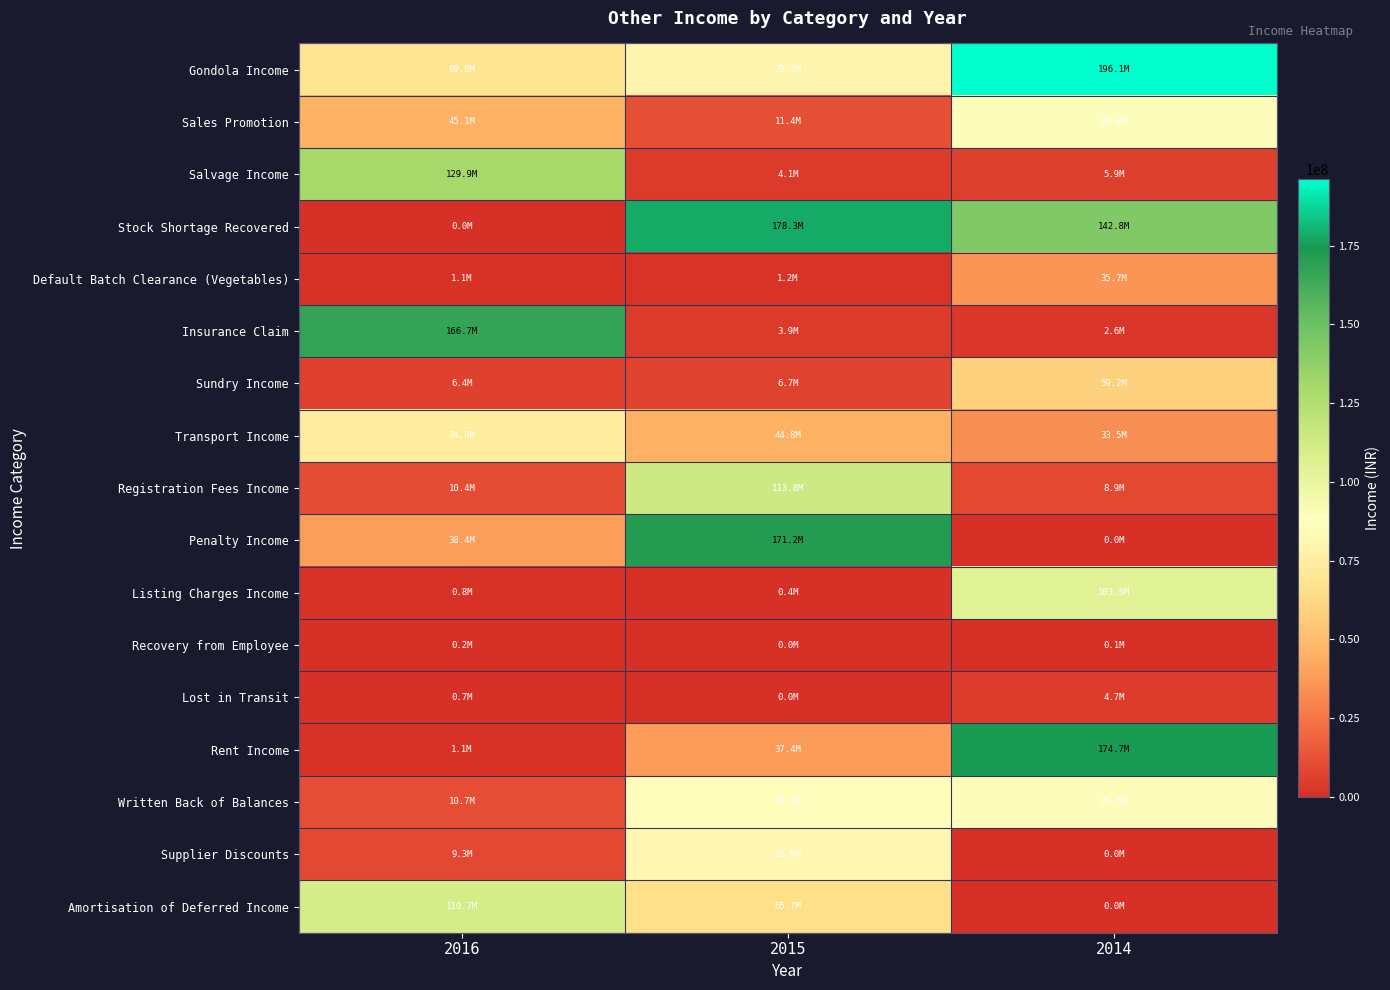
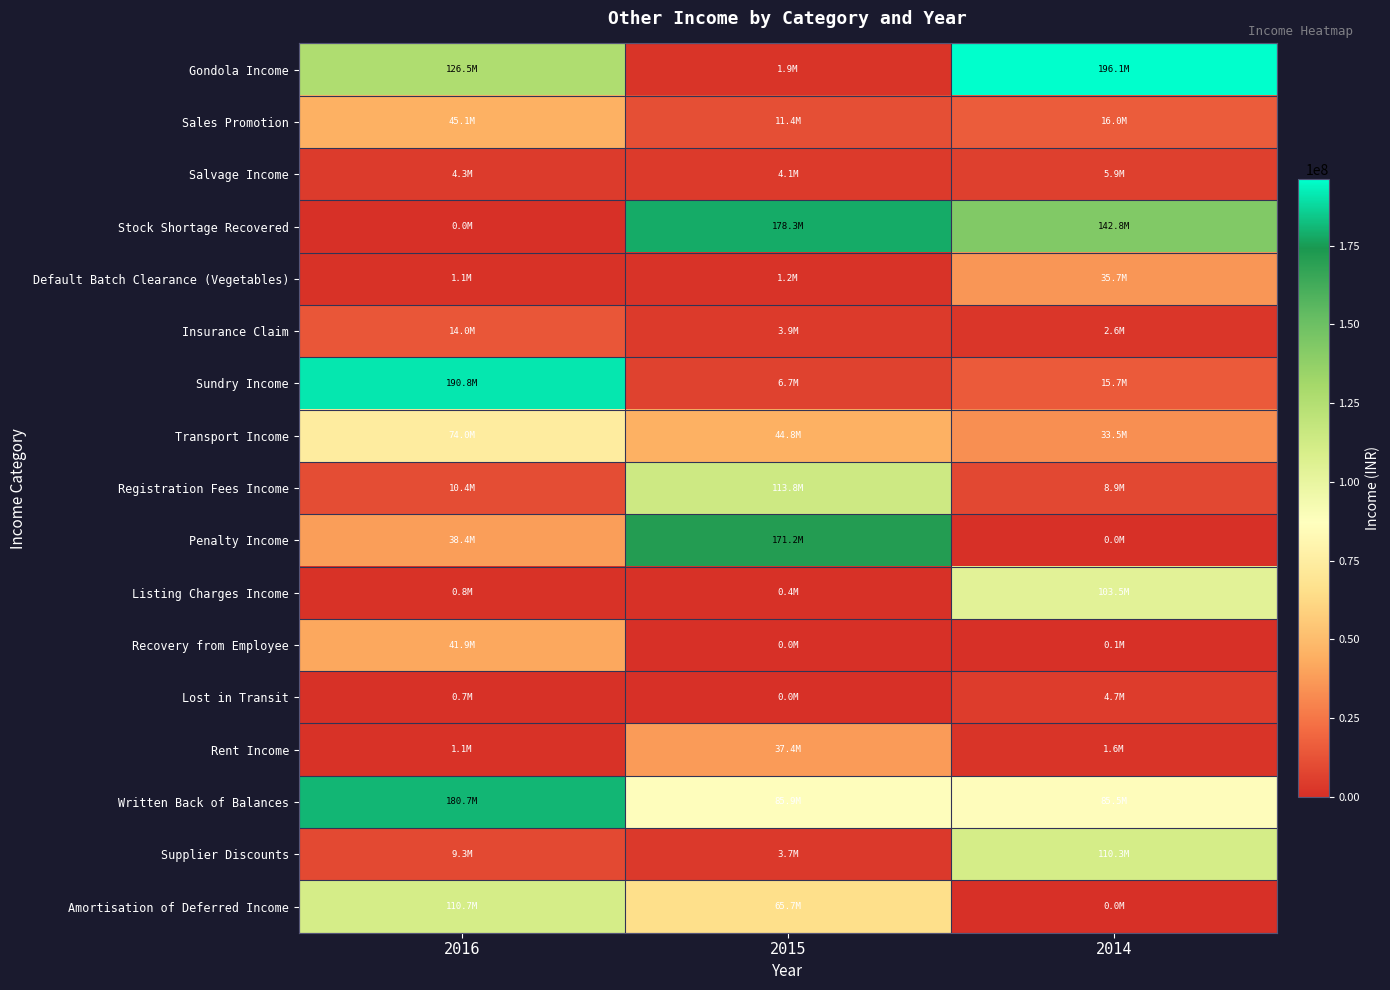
Gondola Income, 2016: 69.0M -> 126.5M
Gondola Income, 2015: 79.7M -> 1.9M
Sales Promotion, 2014: 88.8M -> 16.0M
Salvage Income, 2016: 129.9M -> 4.3M
Insurance Claim, 2016: 166.7M -> 14.0M
Sundry Income, 2016: 6.4M -> 190.8M
Sundry Income, 2014: 59.2M -> 15.7M
Recovery from Employee, 2016: 0.2M -> 41.9M
Rent Income, 2014: 174.7M -> 1.6M
Written Back of Balances, 2016: 10.7M -> 180.7M
Supplier Discounts, 2015: 81.5M -> 3.7M
Supplier Discounts, 2014: 0.0M -> 110.3M
